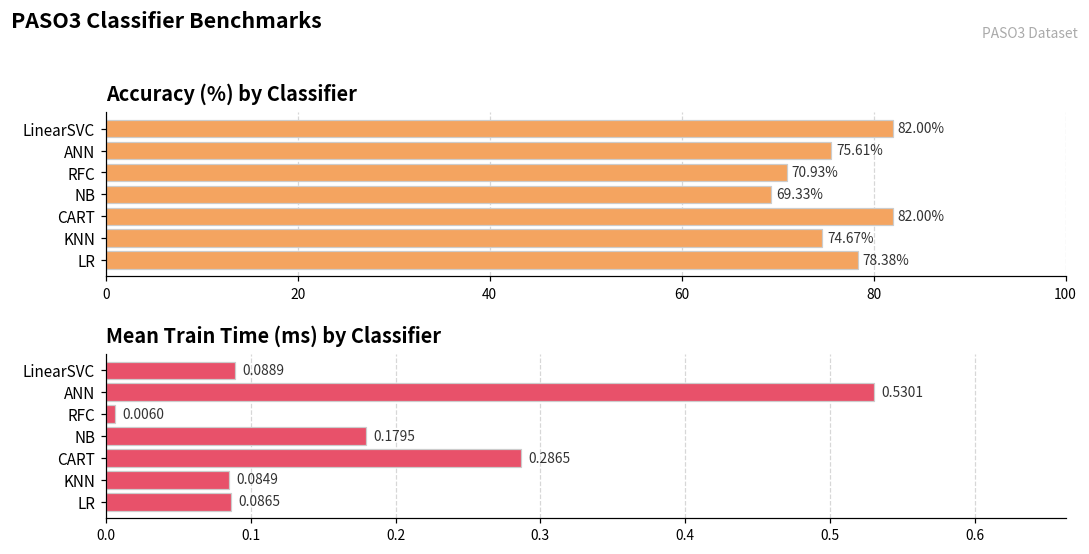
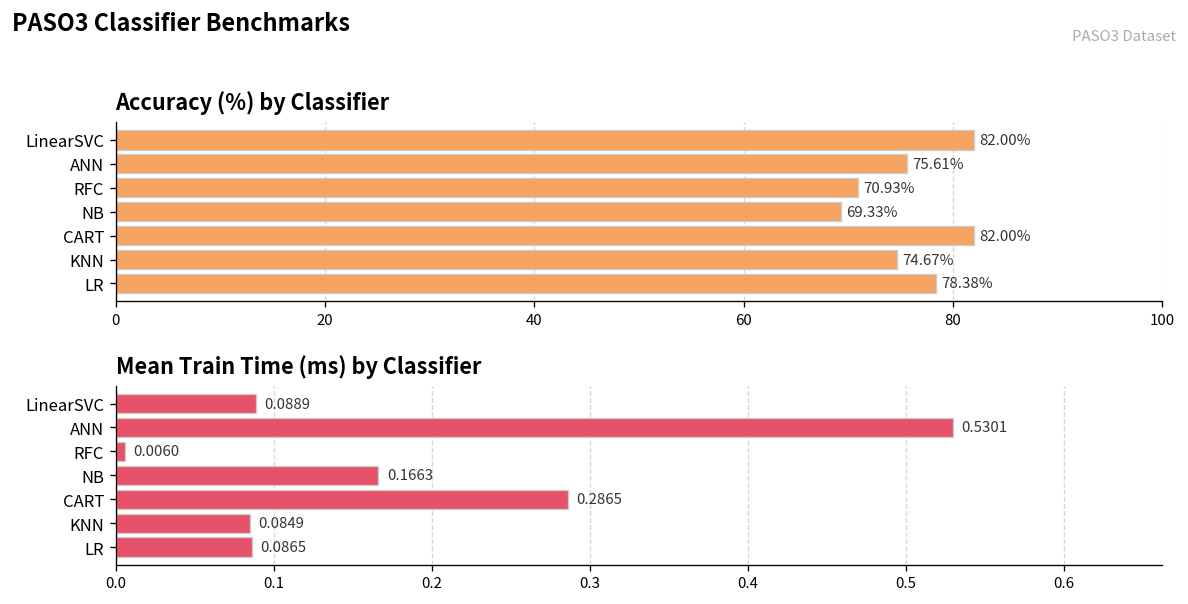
Mean Train Time (ms) by Classifier, NB: 0.1795 -> 0.1663
